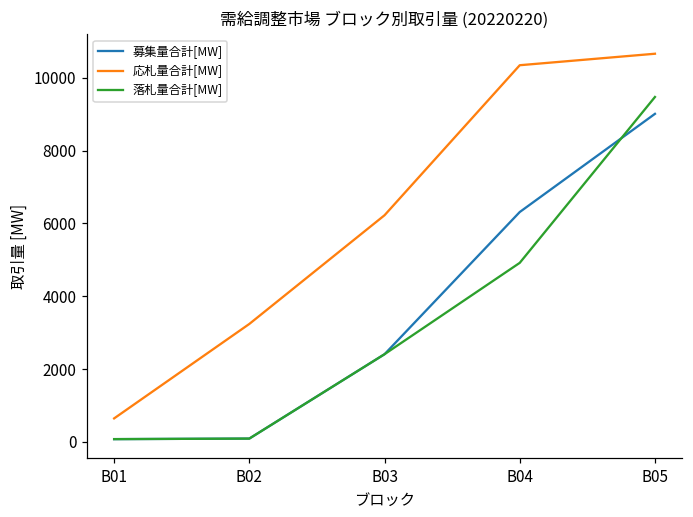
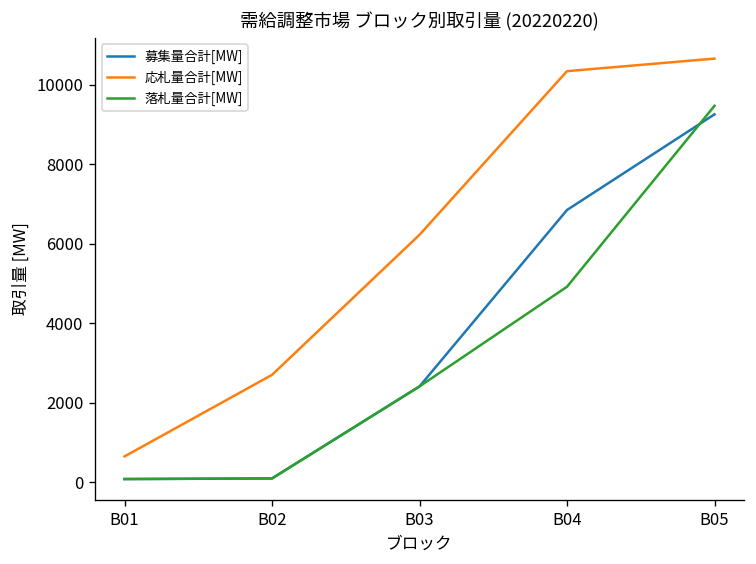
応札量合計[MW], B02: 3200 -> 2700
募集量合計[MW], B04: 6300 -> 6800
募集量合計[MW], B05: 9000 -> 9300
